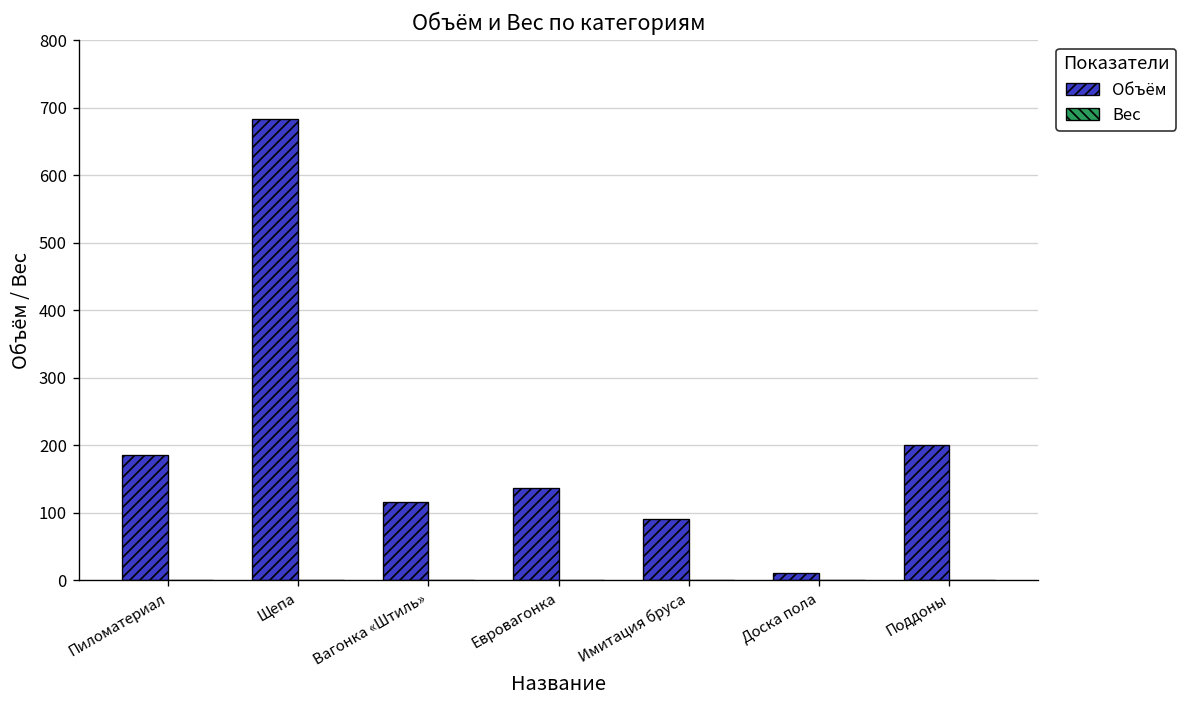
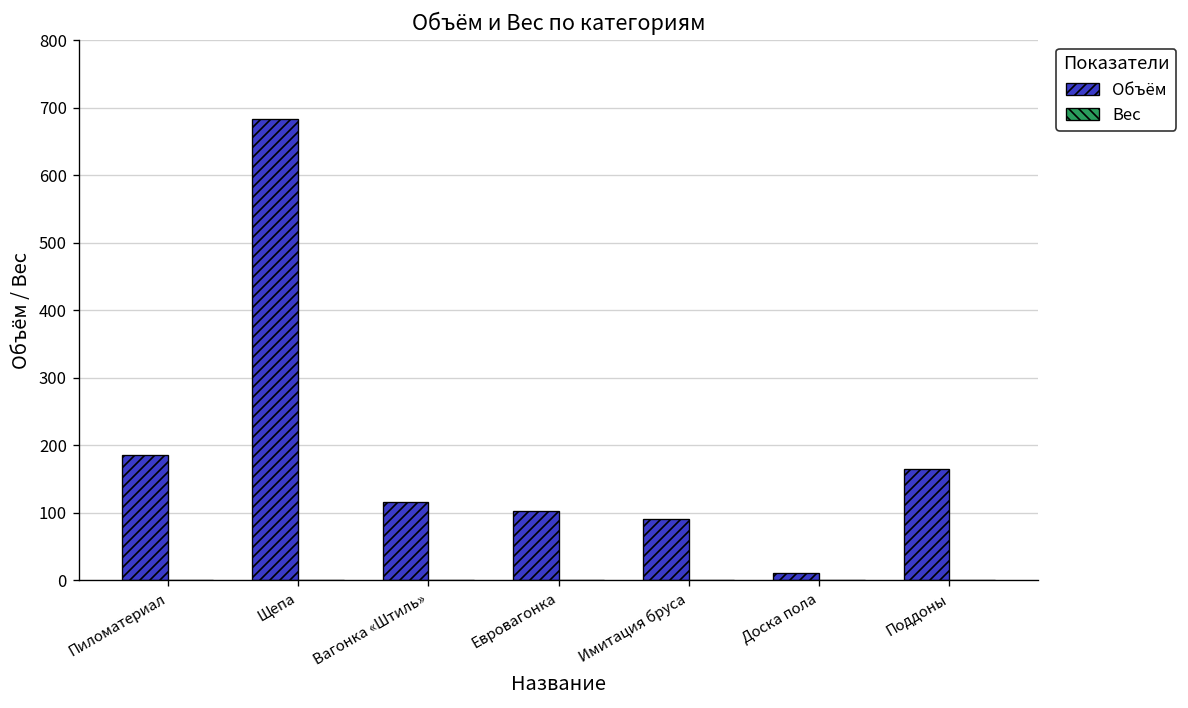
Объём, Евровагонка: 140 -> 100
Объём, Поддоны: 200 -> 160
